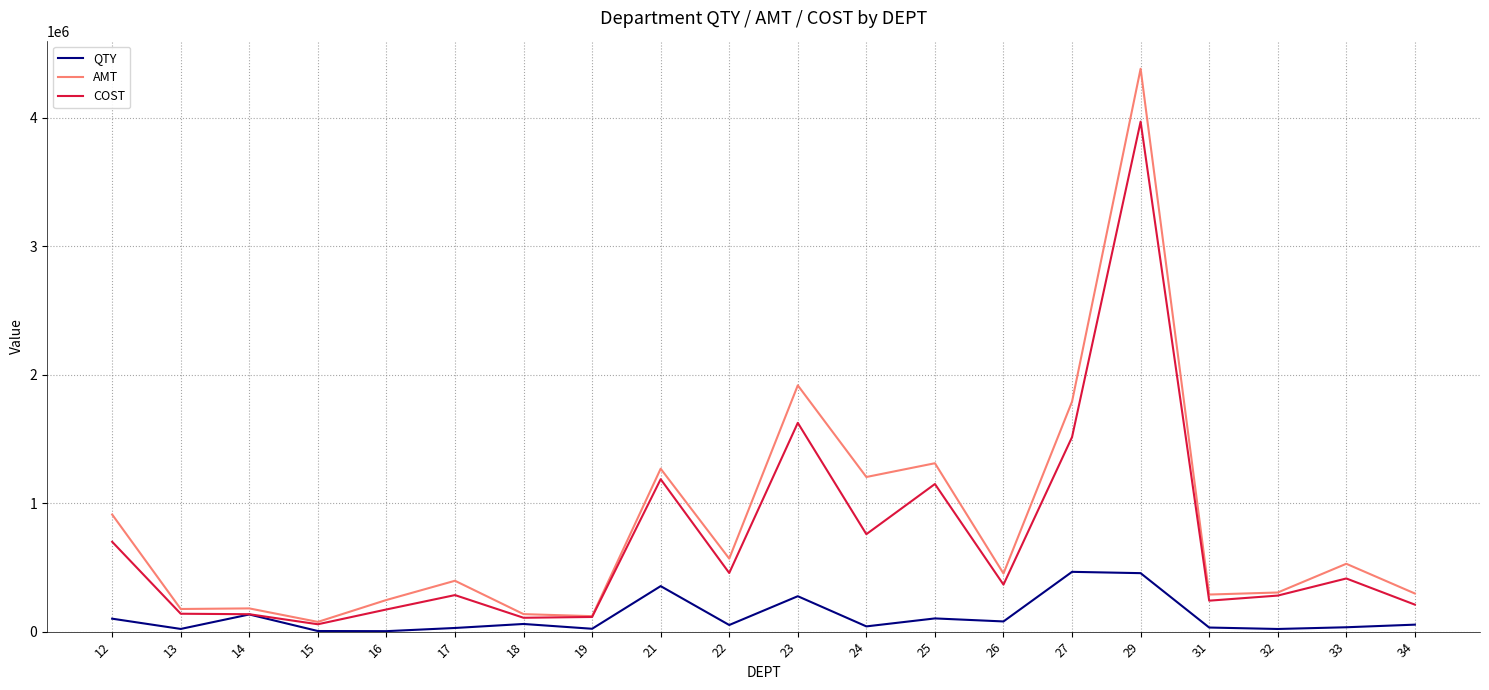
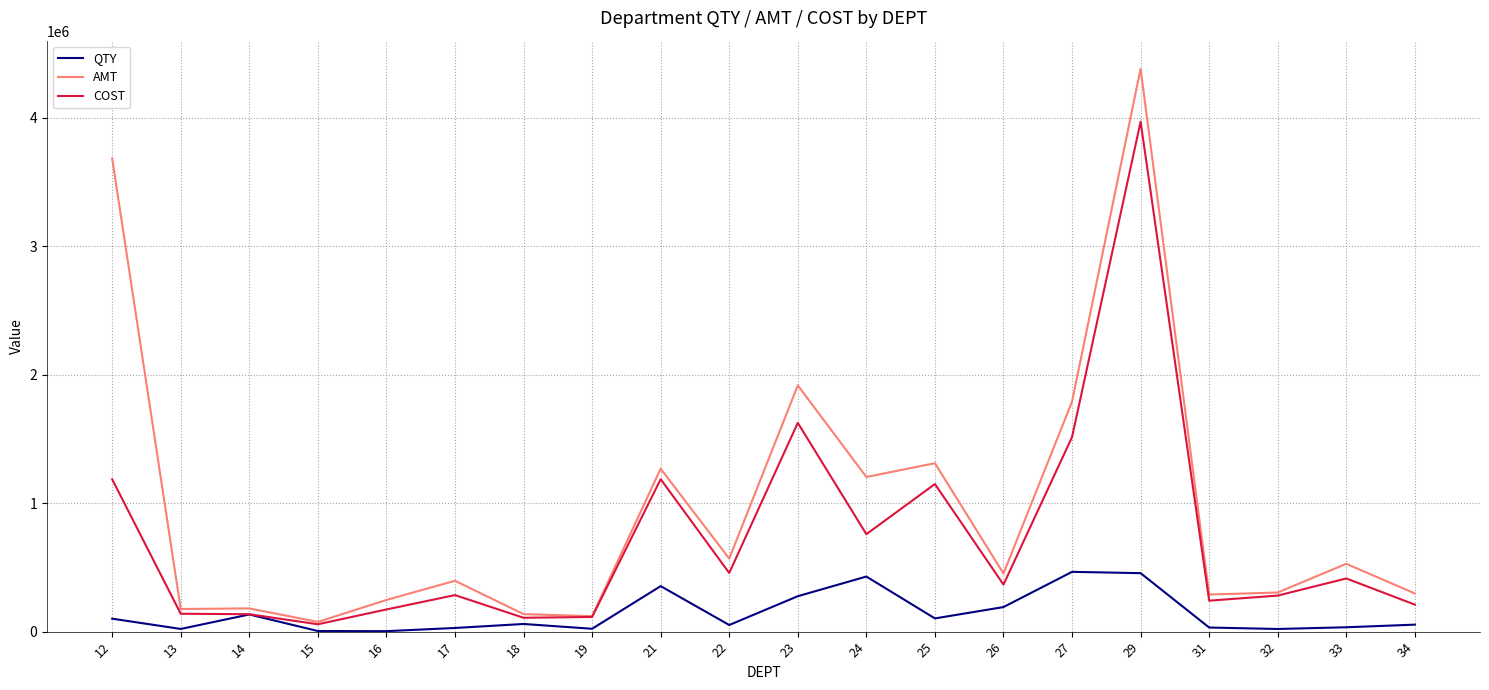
AMT, 12: 910000 -> 3680000
COST, 12: 700000 -> 1190000
QTY, 24: 40000 -> 430000
QTY, 26: 80000 -> 190000
